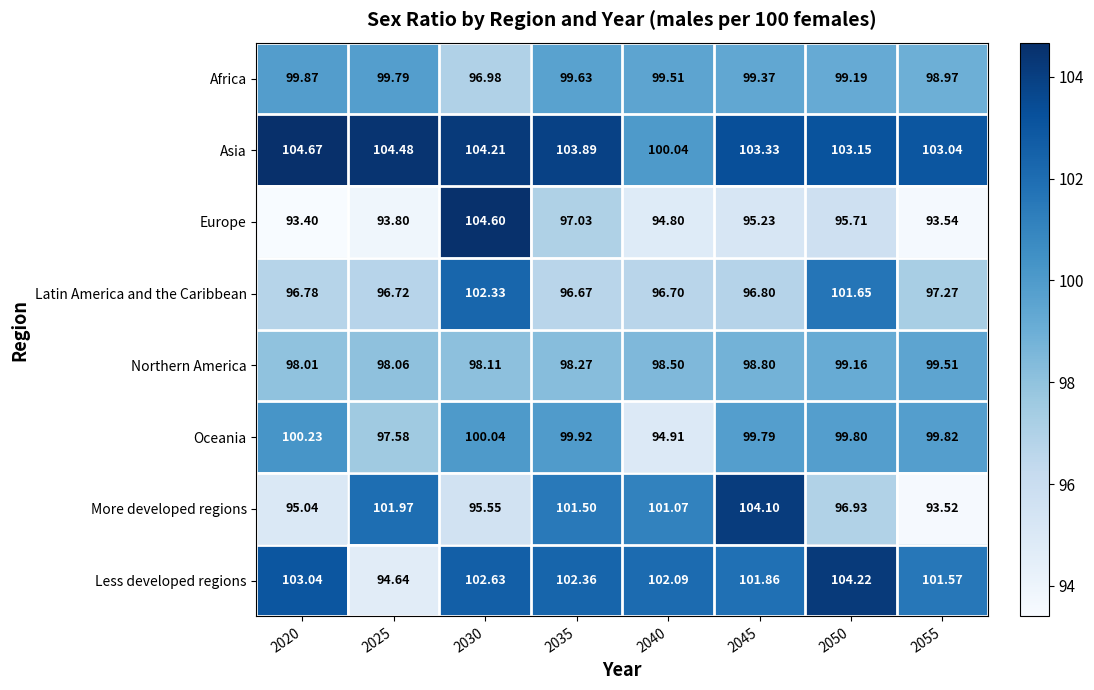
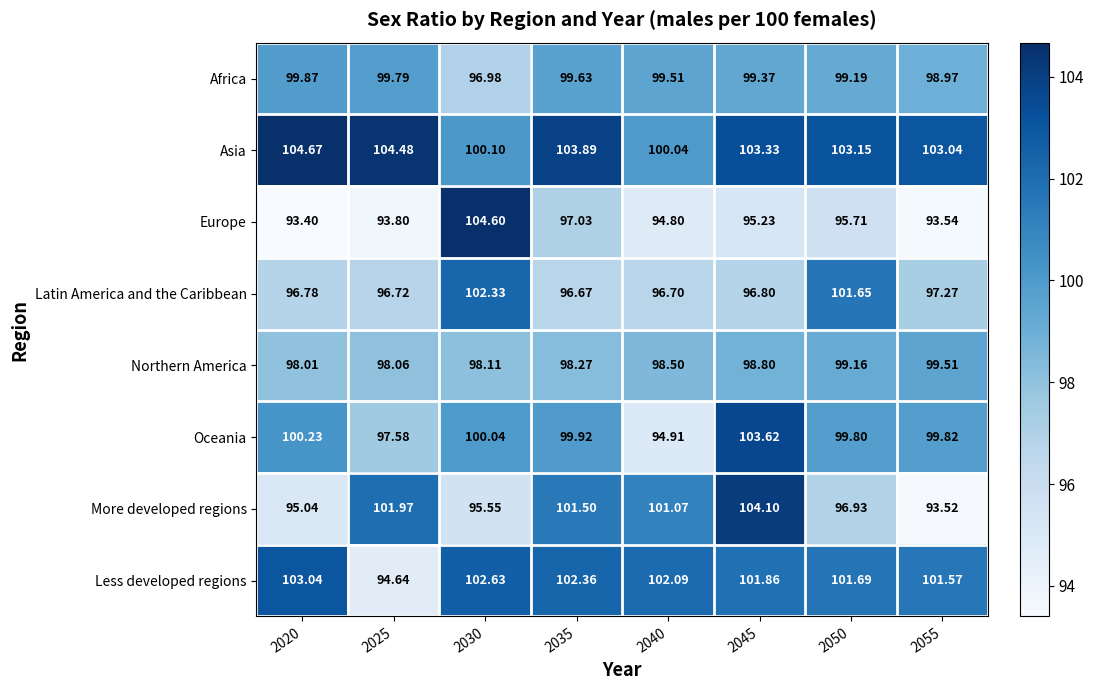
Asia, 2030: 104.21 -> 100.10
Oceania, 2045: 99.79 -> 103.62
Less developed regions, 2050: 104.22 -> 101.69
